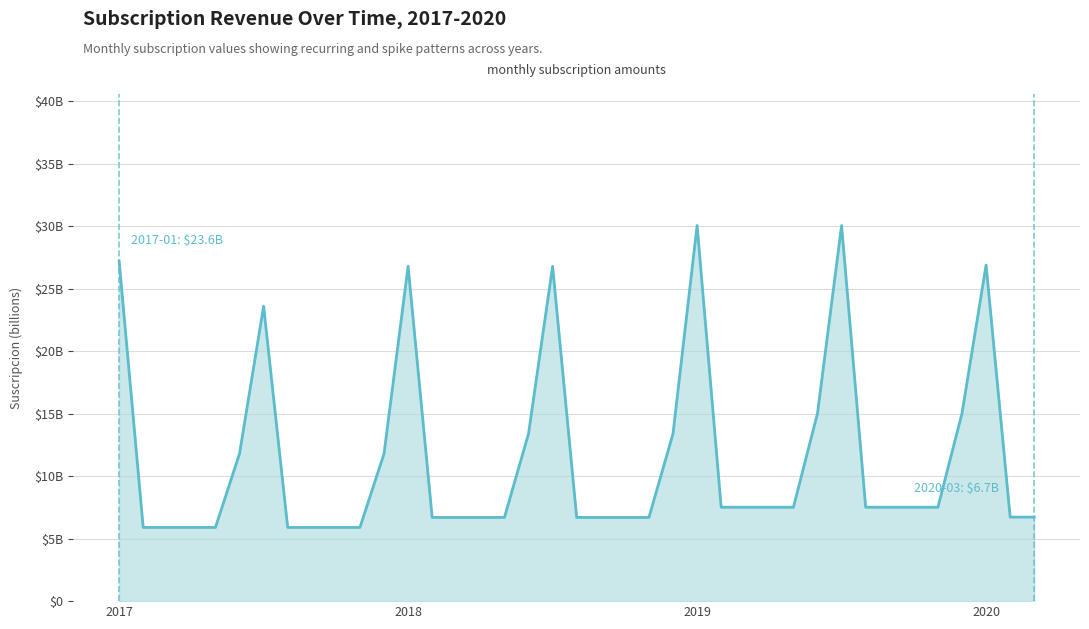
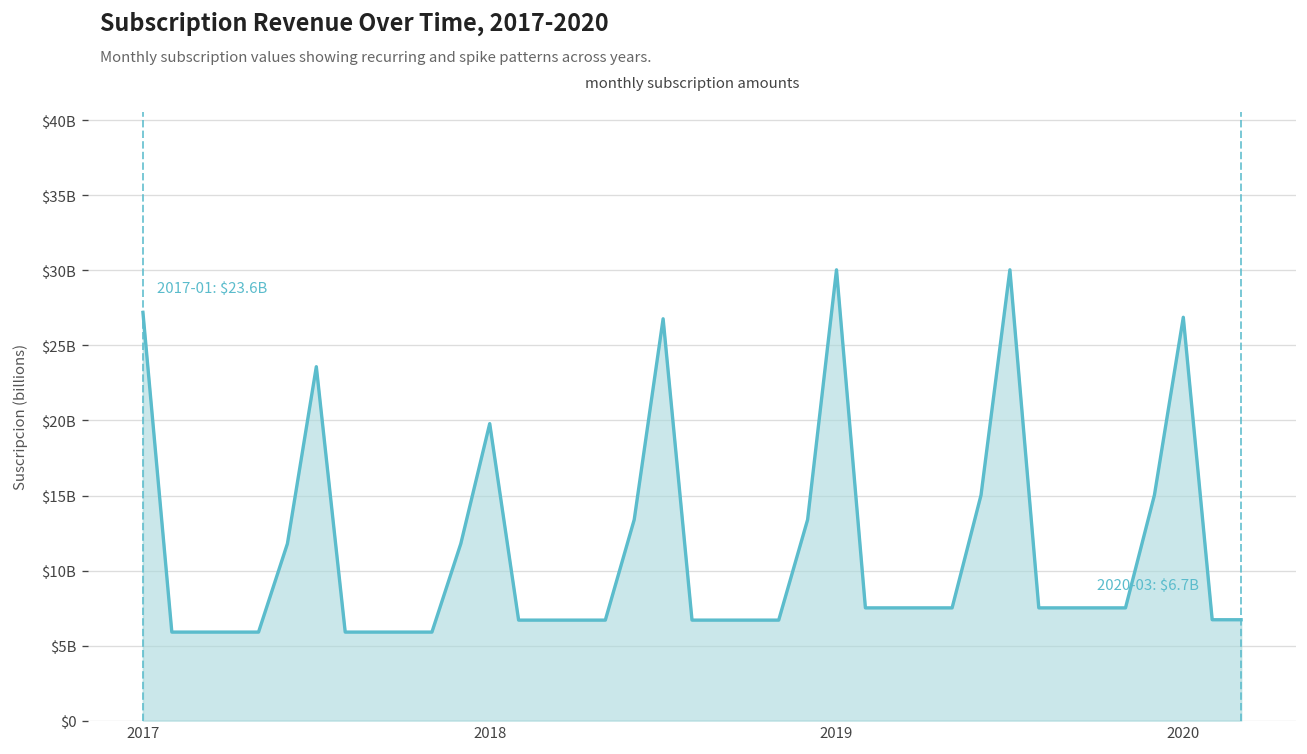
2018: $26800000000 -> $19800000000
